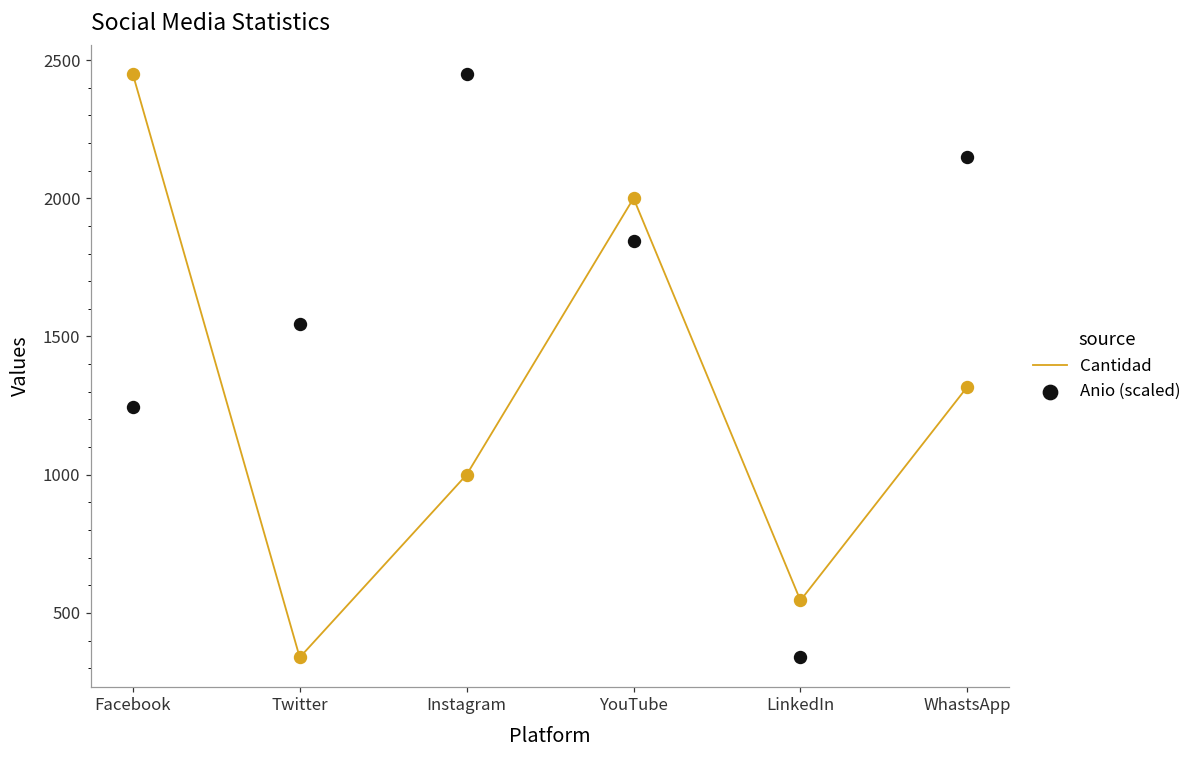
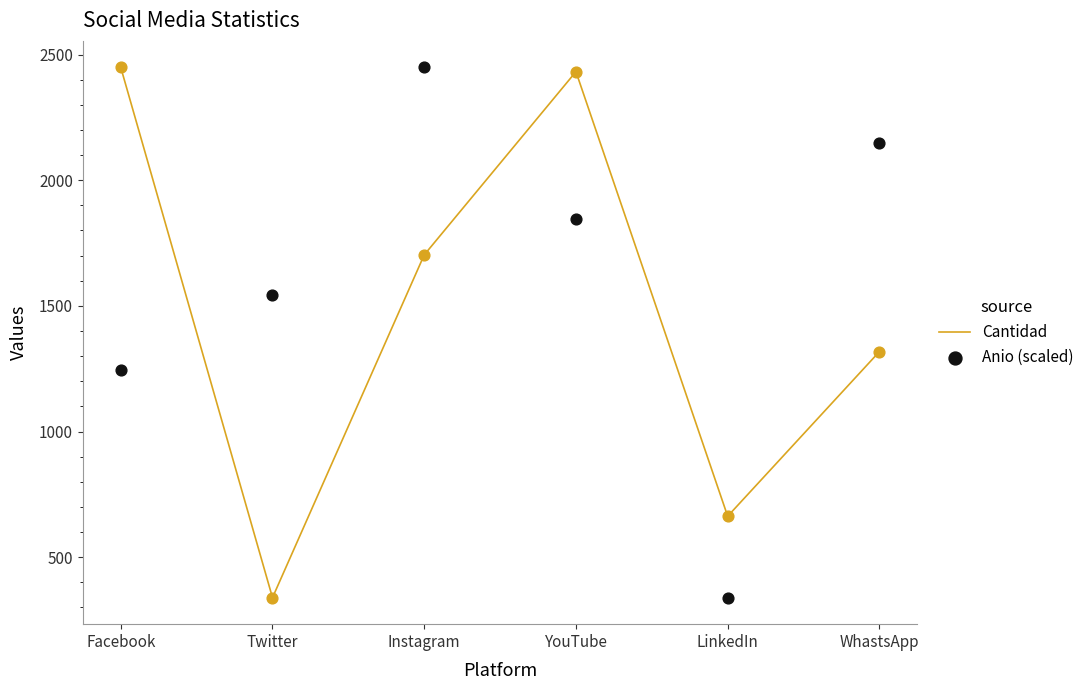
Cantidad, Instagram: 1000 -> 1700
Cantidad, YouTube: 2000 -> 2430
Cantidad, LinkedIn: 550 -> 660
